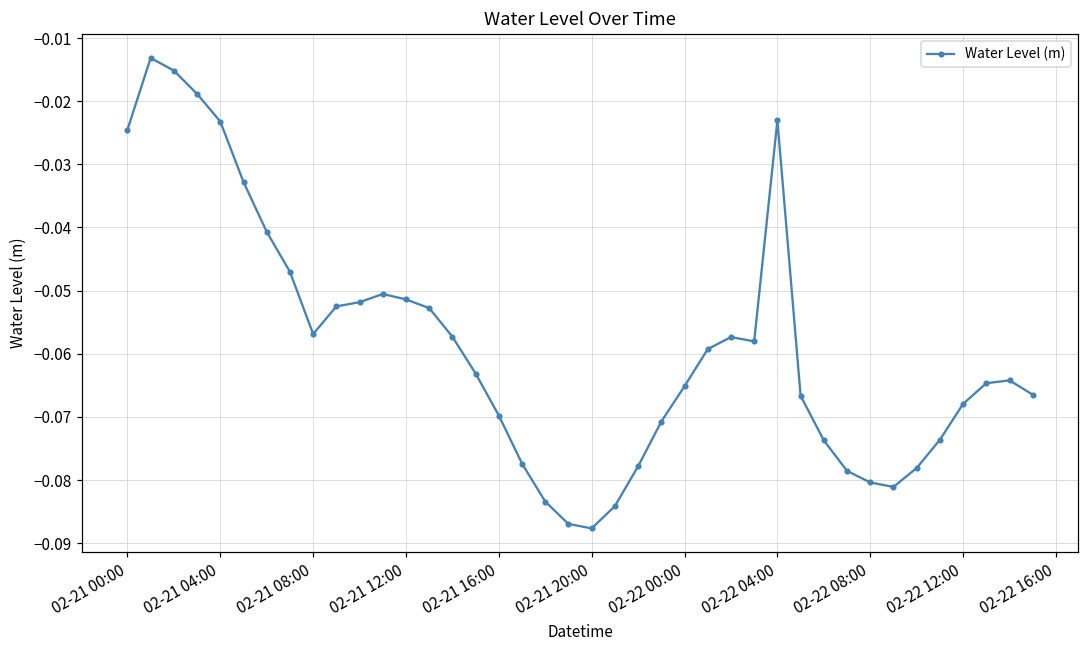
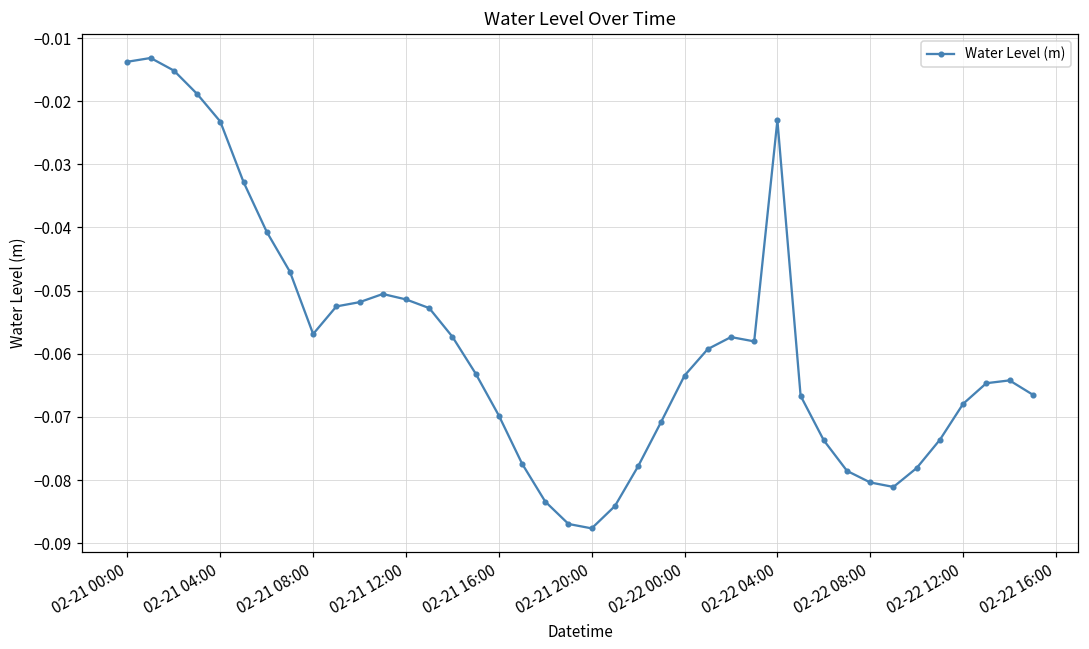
02-21 00:00: -0.025 -> -0.014
02-22 00:00: -0.065 -> -0.063
